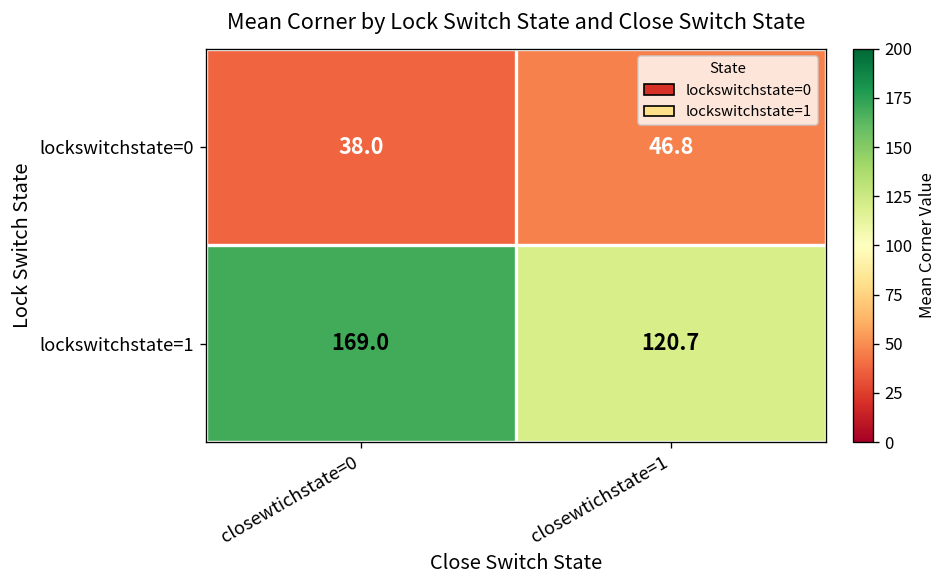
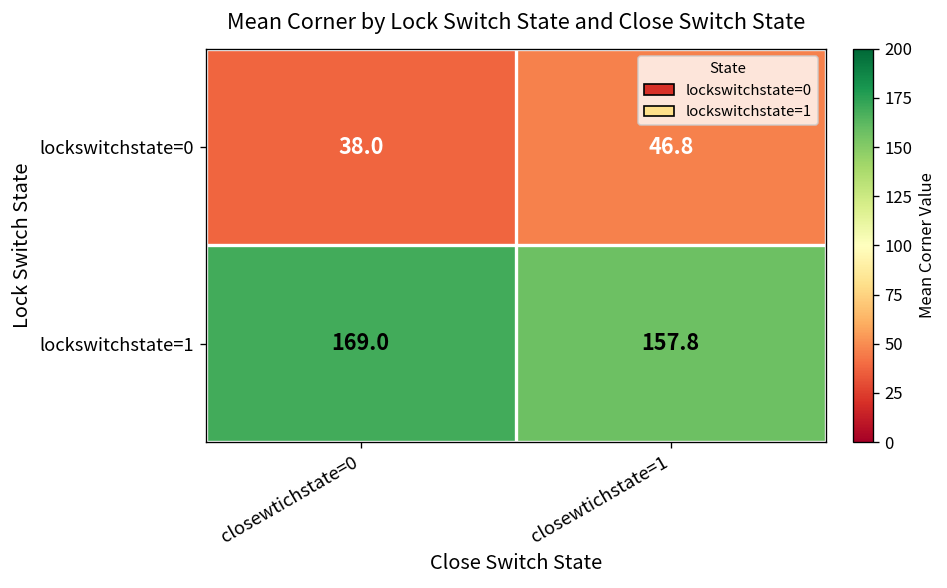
lockswitchstate=1, closewtichstate=1: 120.7 -> 157.8
